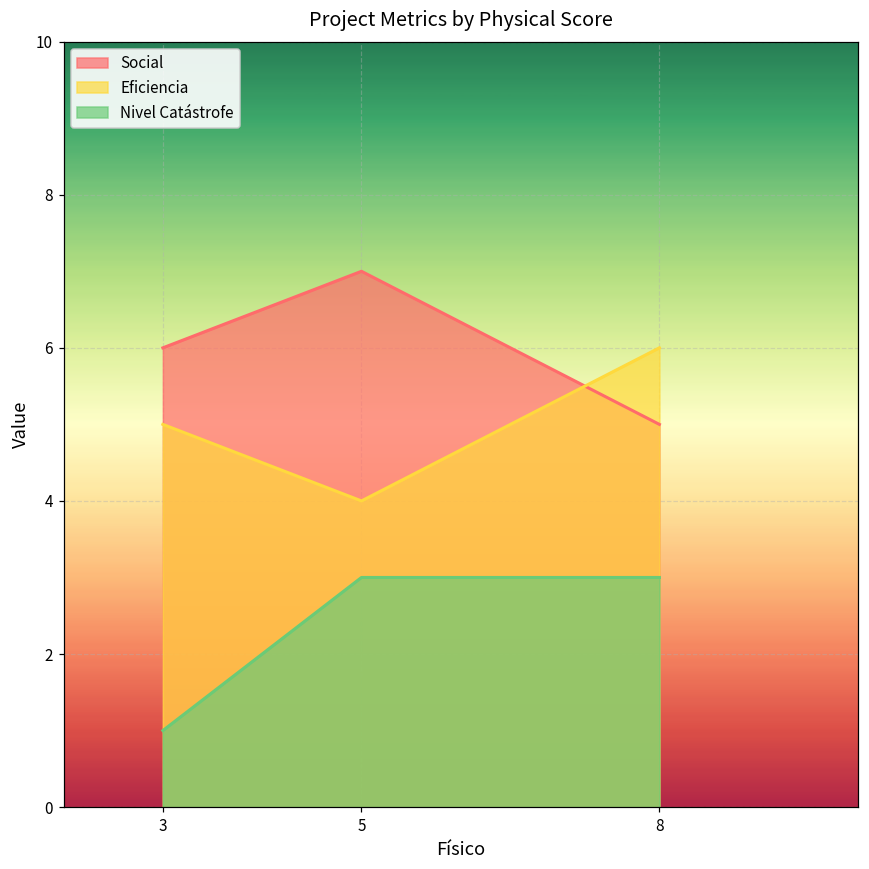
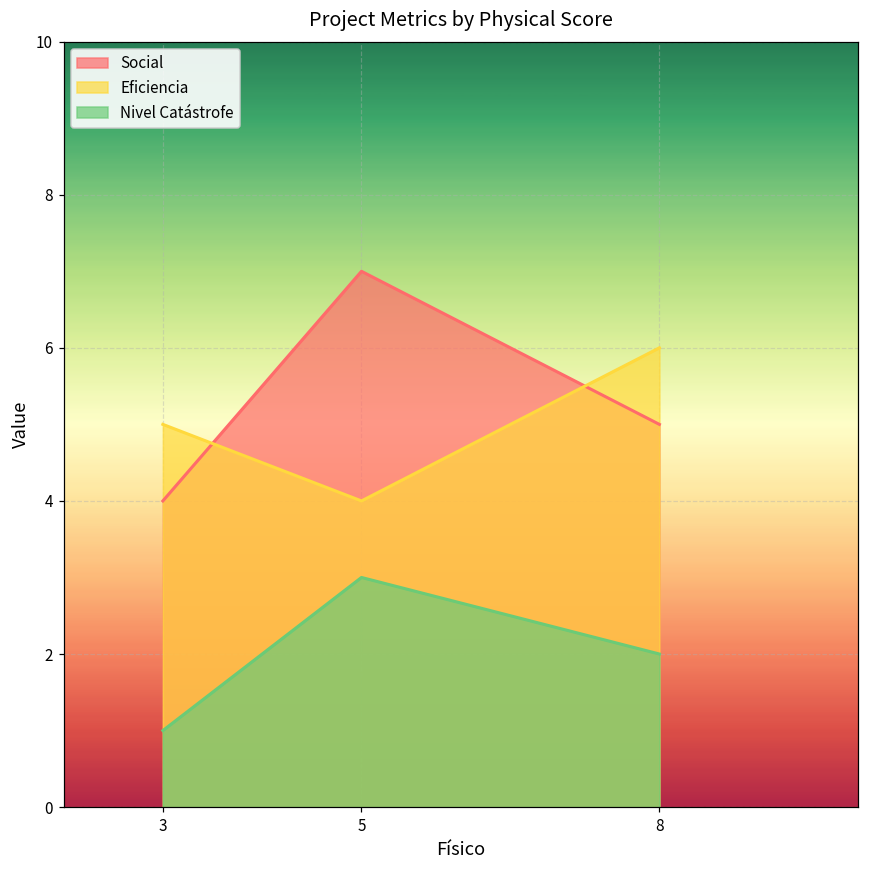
Social, 3: 6 -> 4
Nivel Catástrofe, 8: 3 -> 2
